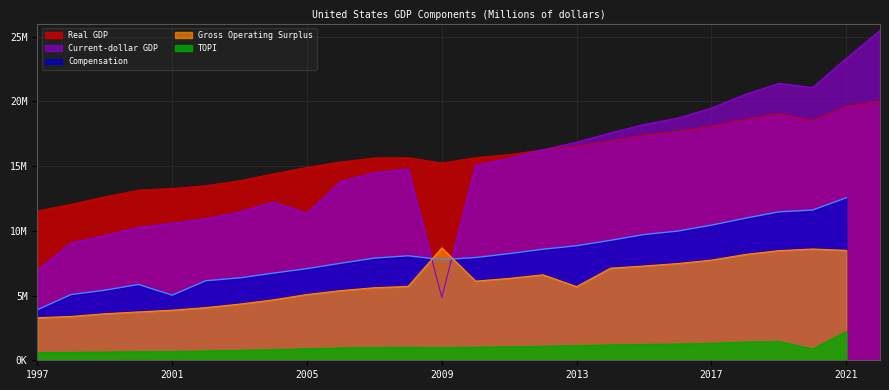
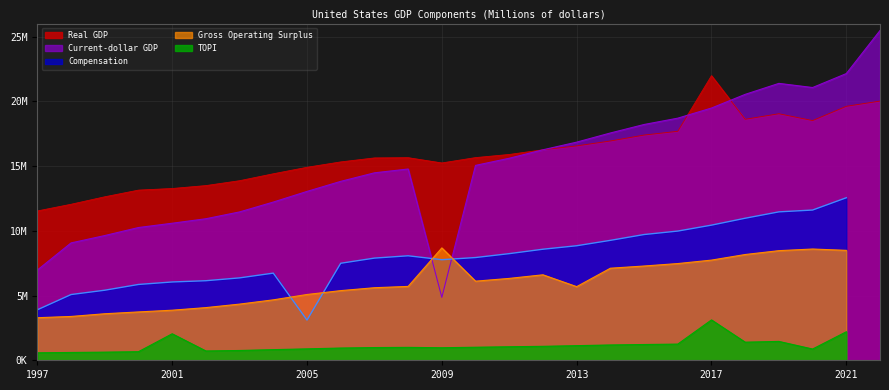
Compensation, 2001: 5000000 -> 6000000
TOPI, 2001: 700000 -> 2000000
Current-dollar GDP, 2005: 11400000 -> 13000000
Compensation, 2005: 7100000 -> 3100000
Real GDP, 2017: 18100000 -> 22000000
TOPI, 2017: 1300000 -> 3100000
Current-dollar GDP, 2021: 23300000 -> 22100000
